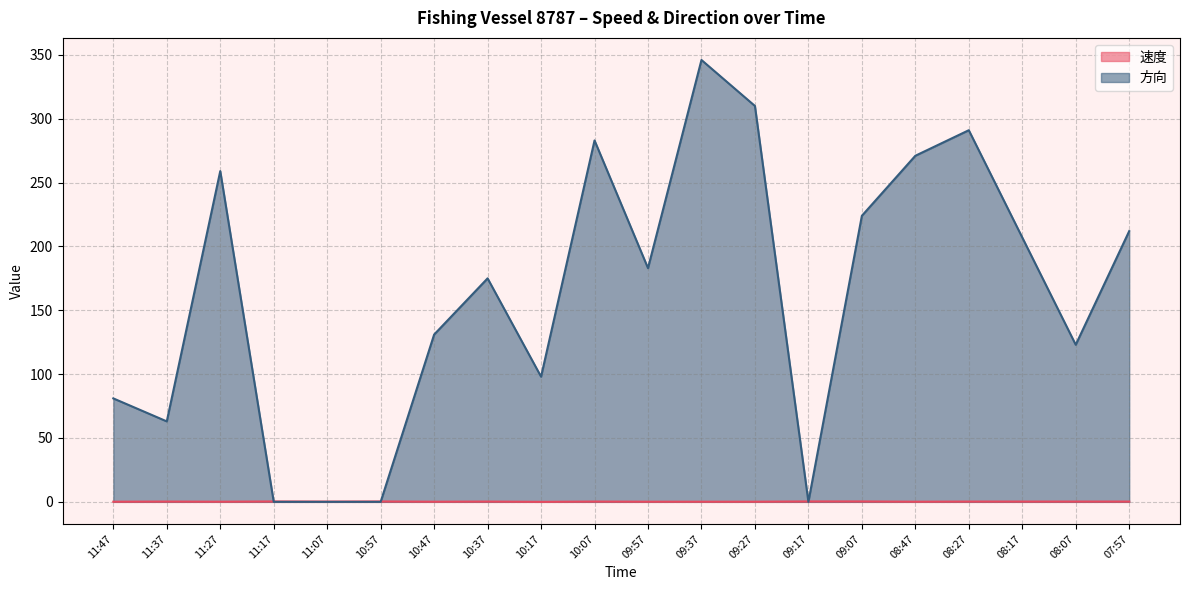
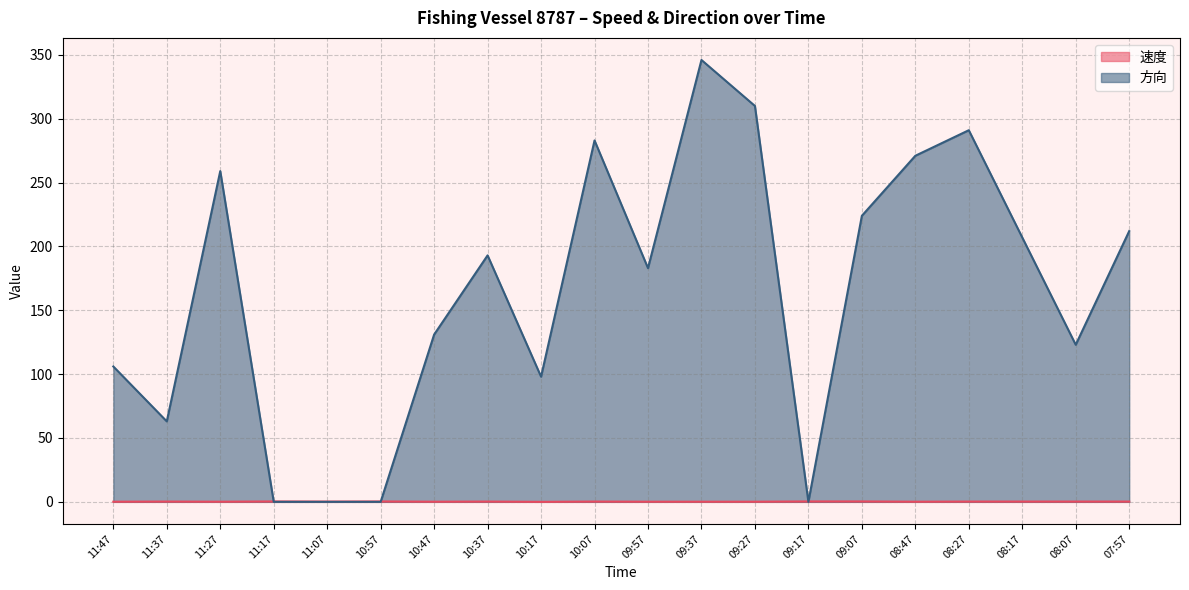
方向, 11:47: 81 -> 106
方向, 10:37: 175 -> 193
